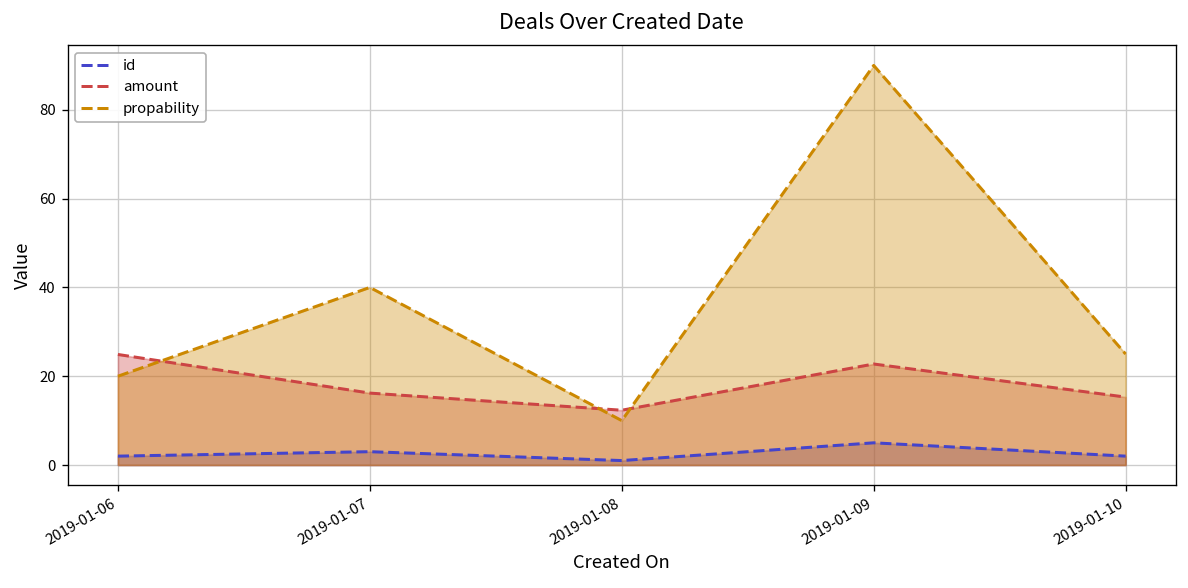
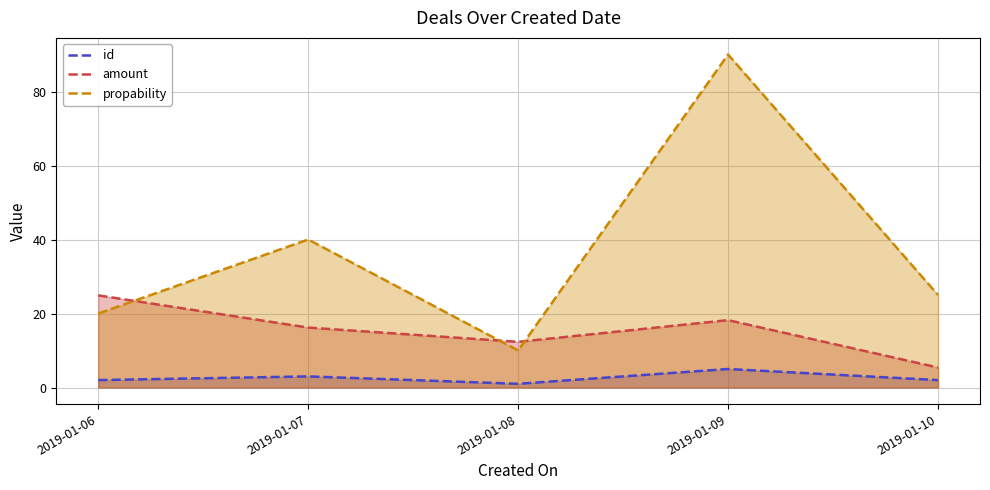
amount, 2019-01-09: 23 -> 18
amount, 2019-01-10: 15 -> 5
